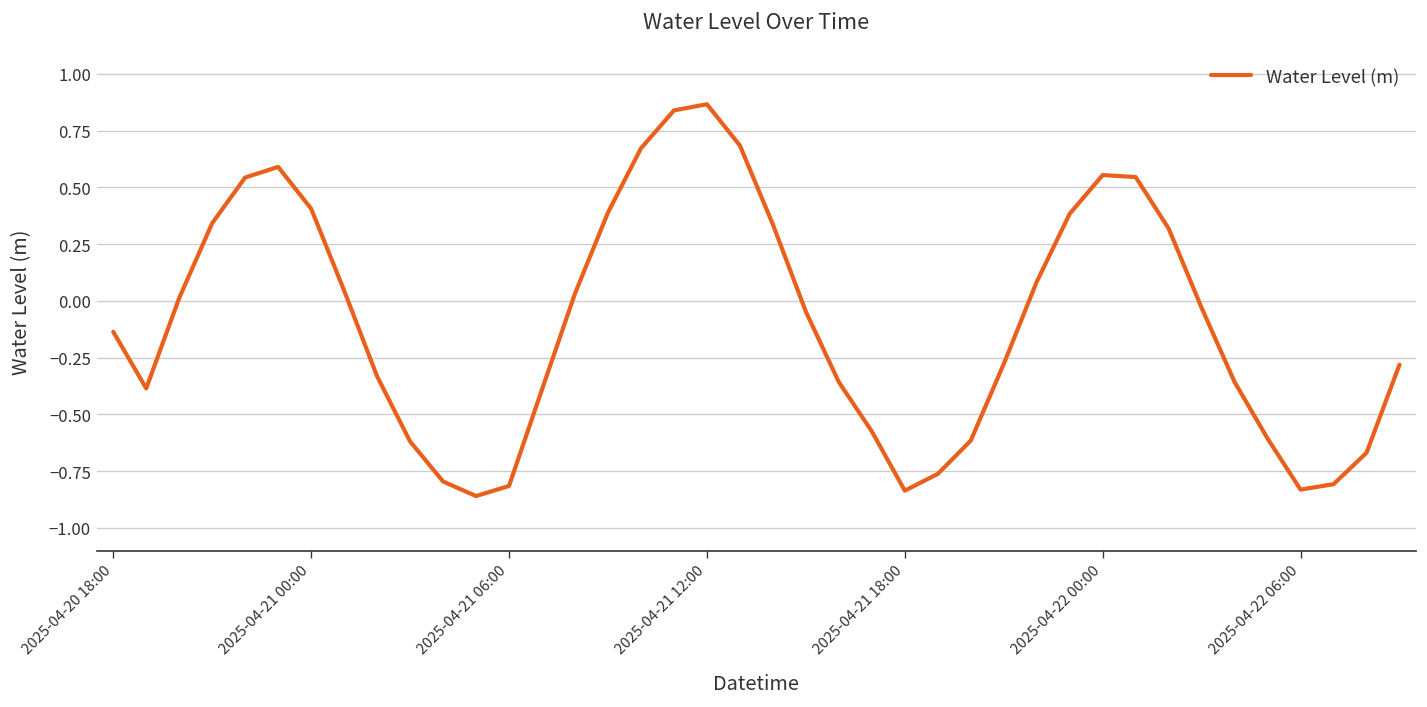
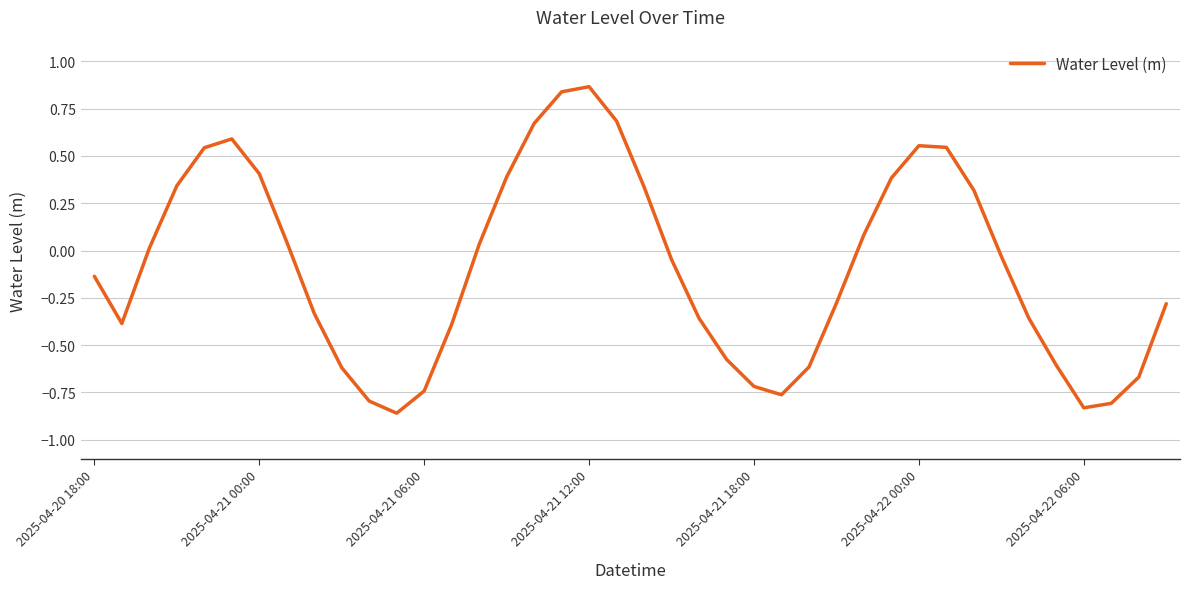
2025-04-21 06:00: -0.82 -> -0.74
2025-04-21 18:00: -0.84 -> -0.72
